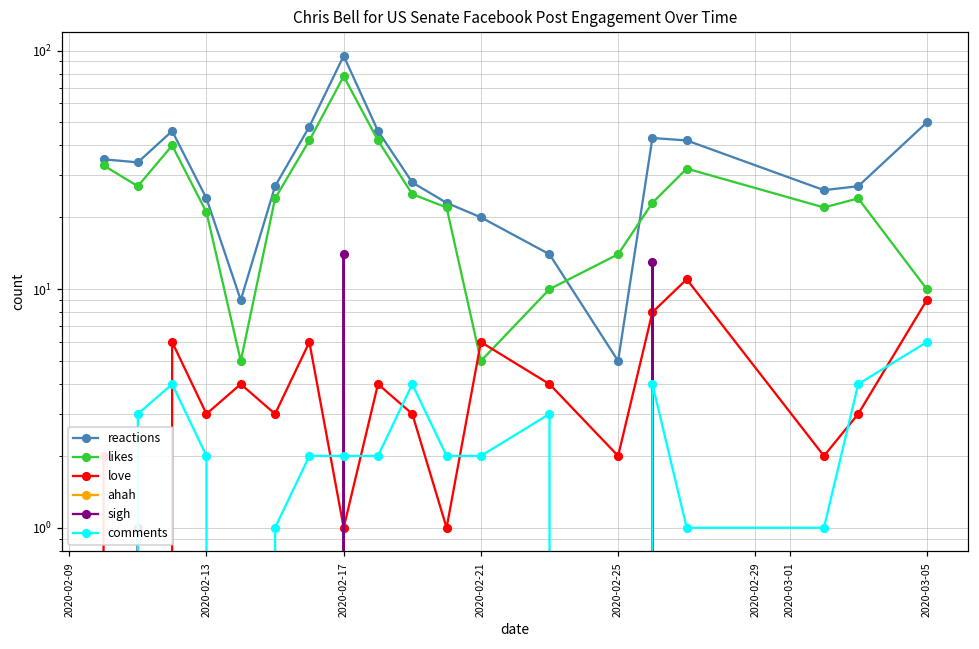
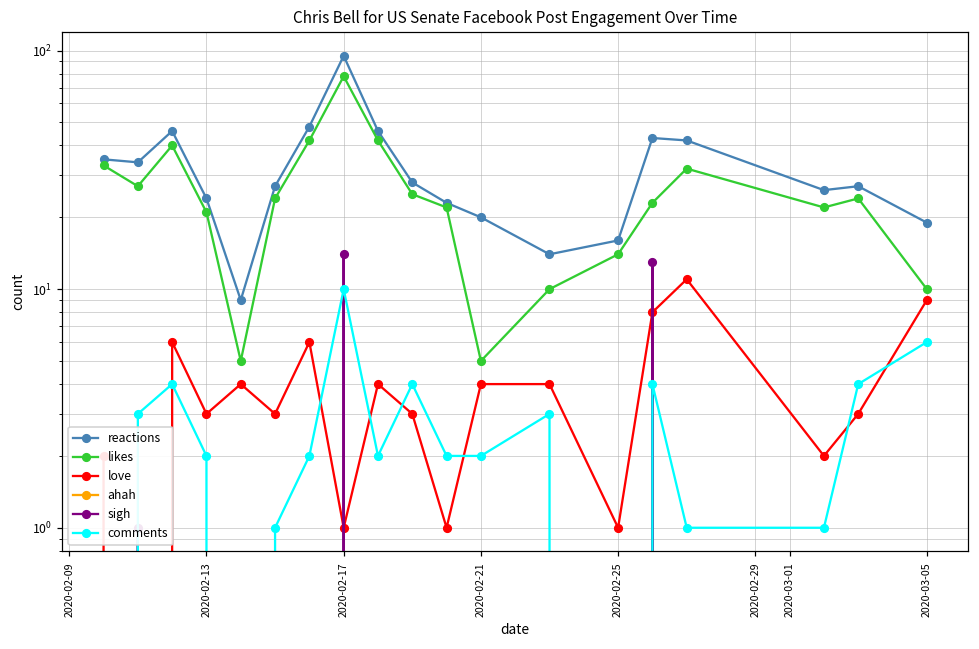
comments, 2020-02-17: 2 -> 10
love, 2020-02-21: 6 -> 4
reactions, 2020-02-25: 5 -> 16
love, 2020-02-25: 2 -> 1
reactions, 2020-03-05: 50 -> 19
